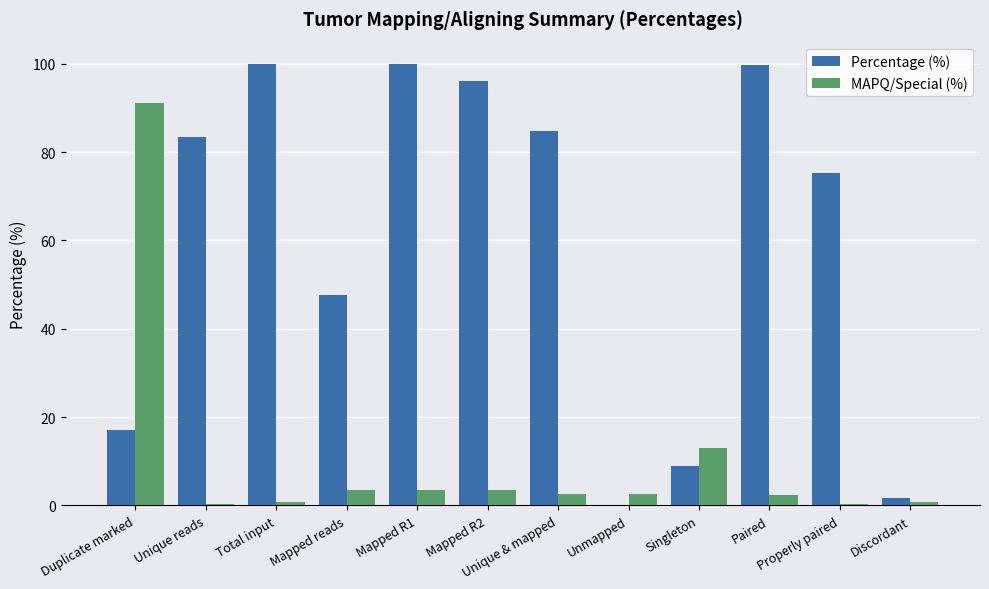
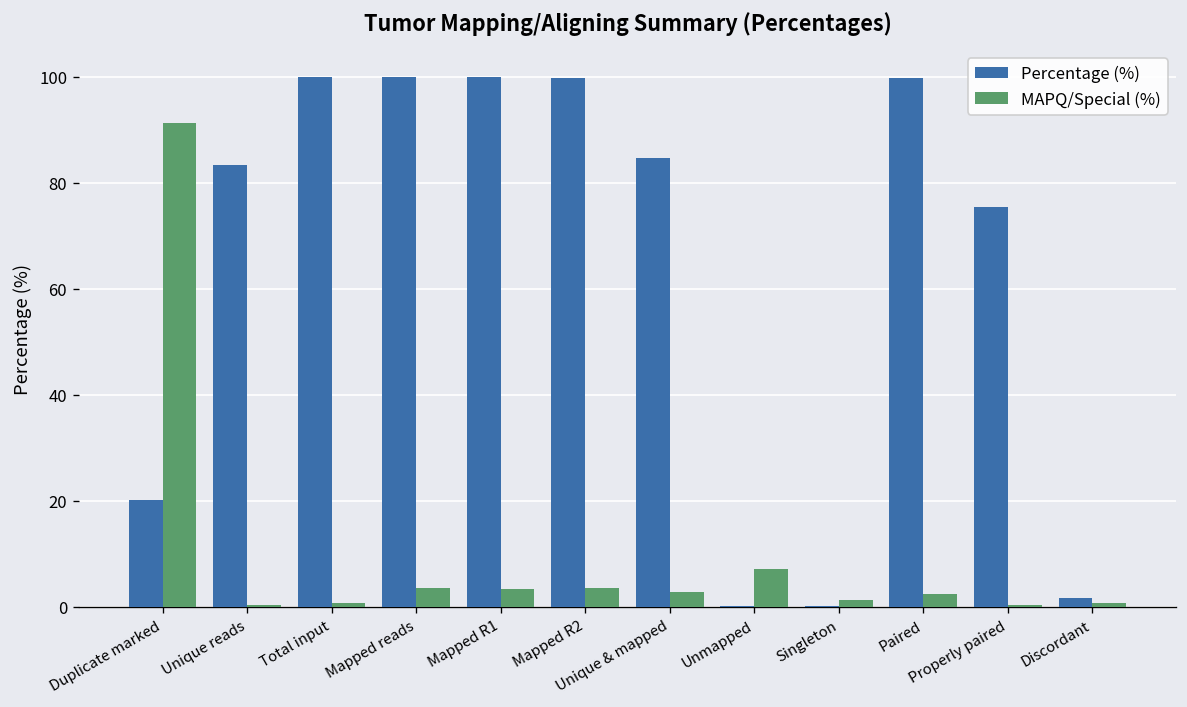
Percentage (%), Duplicate marked: 17 -> 20
Percentage (%), Mapped reads: 48 -> 100
Percentage (%), Mapped R2: 96 -> 100
MAPQ/Special (%), Unmapped: 2 -> 7
Percentage (%), Singleton: 9 -> 0
MAPQ/Special (%), Singleton: 13 -> 1
